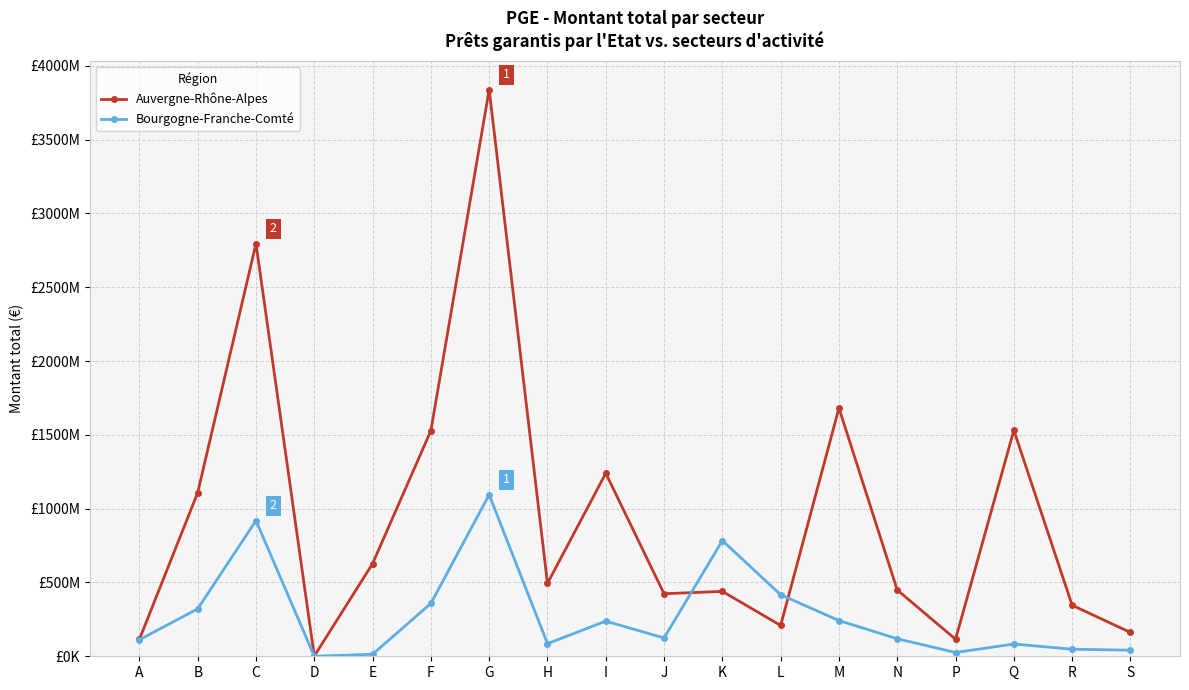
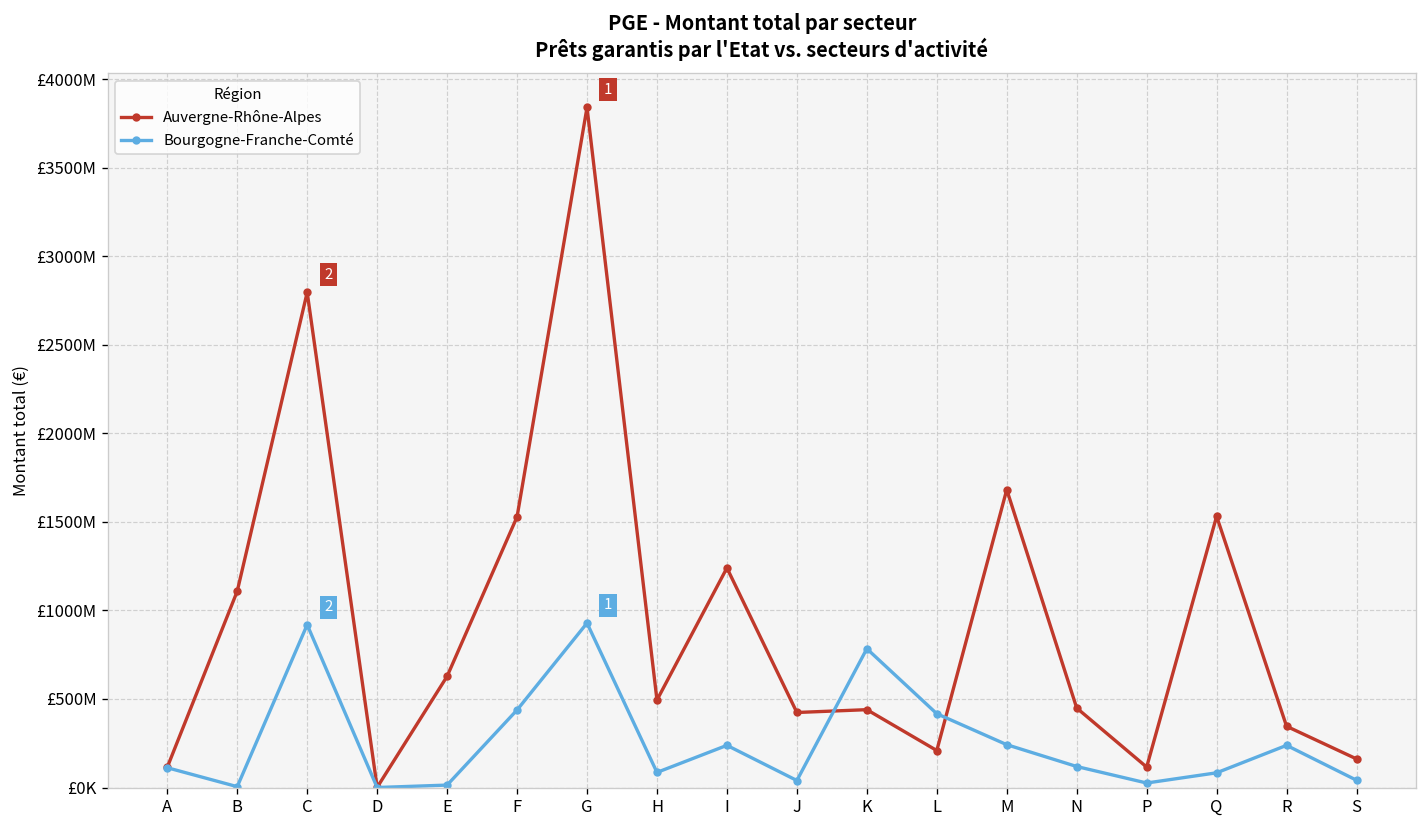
Bourgogne-Franche-Comté, B: £320000000 -> £0
Bourgogne-Franche-Comté, F: £360000000 -> £440000000
Bourgogne-Franche-Comté, G: £1090000000 -> £930000000
Bourgogne-Franche-Comté, J: £120000000 -> £40000000
Bourgogne-Franche-Comté, R: £50000000 -> £240000000
